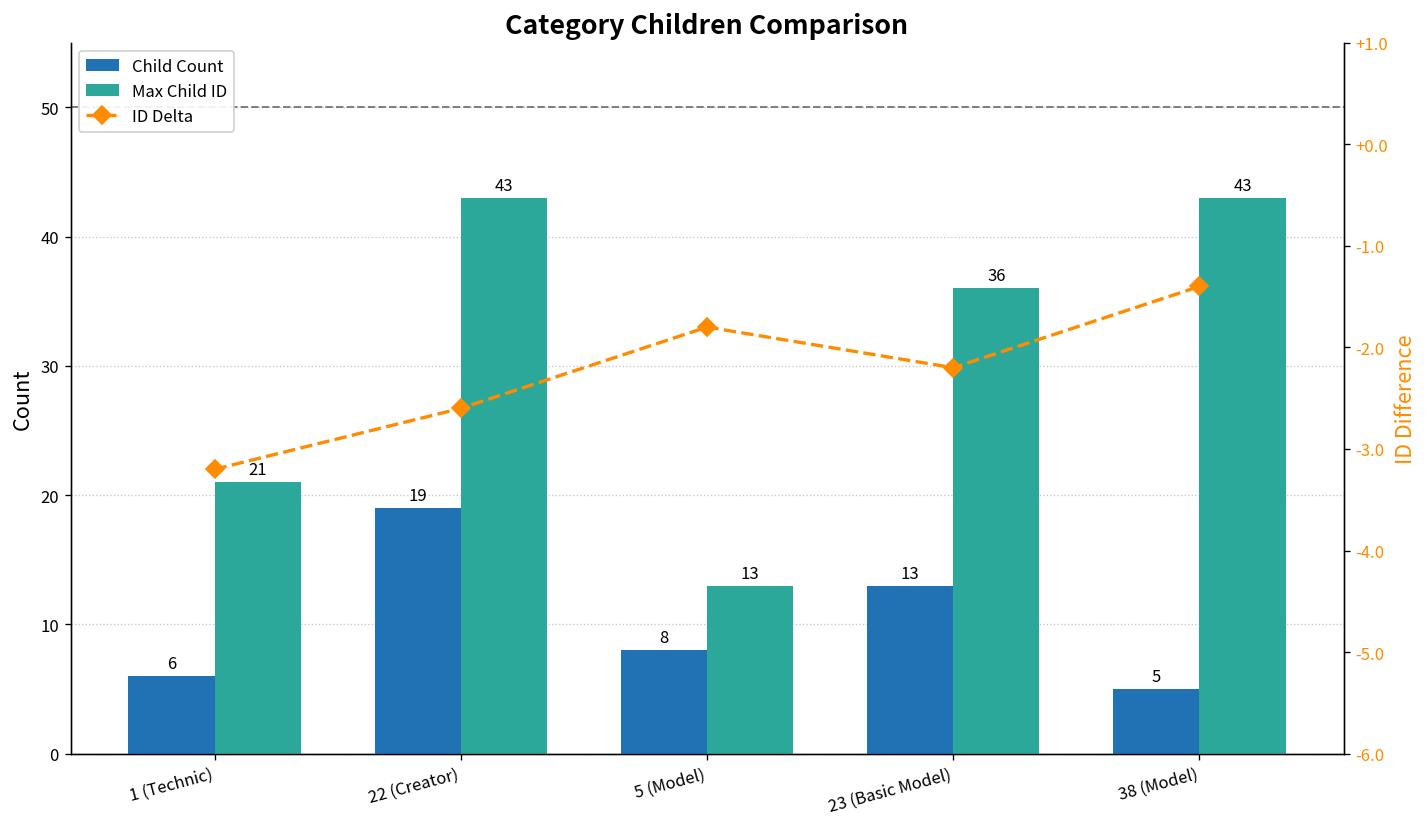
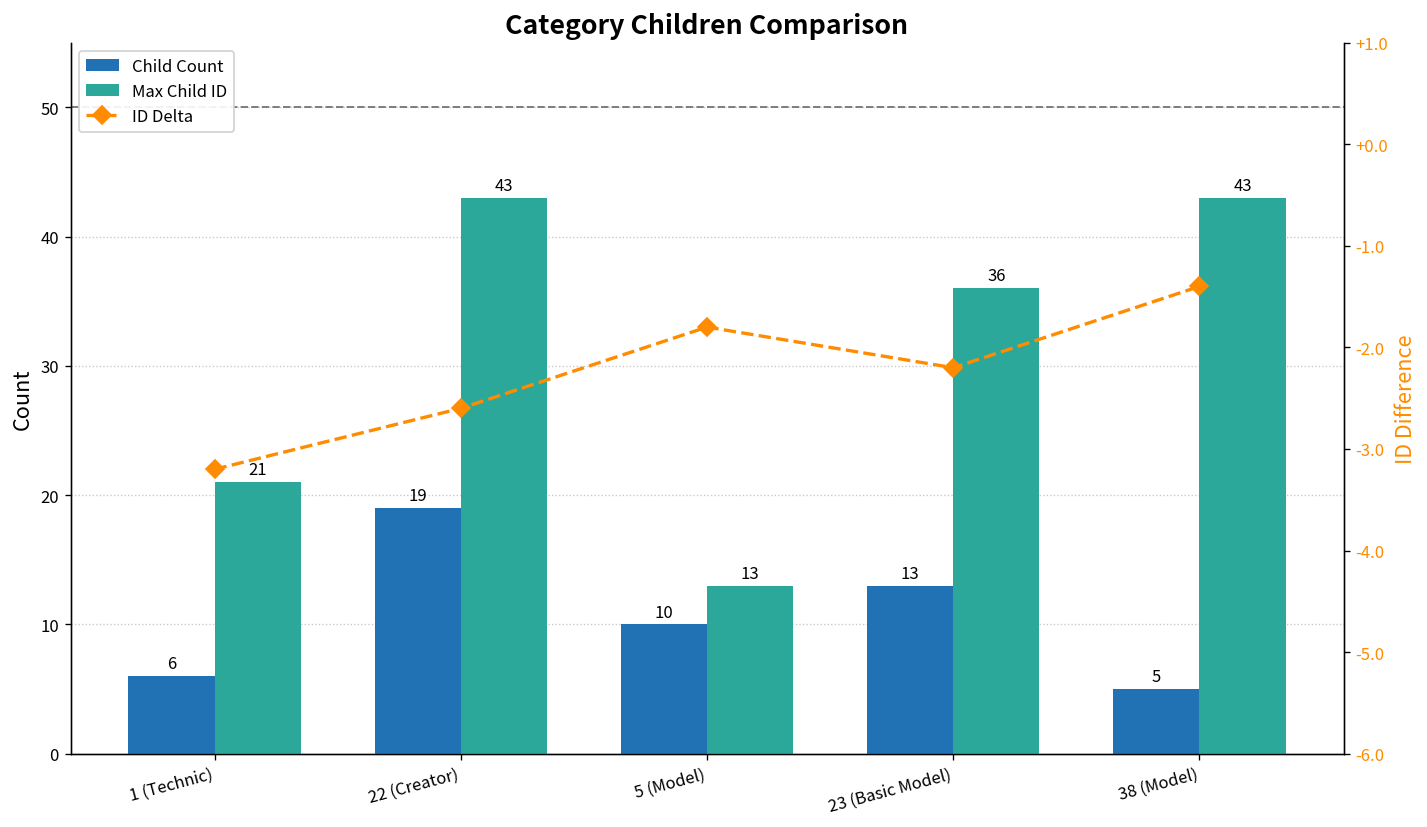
Child Count, 5 (Model): 8 -> 10
